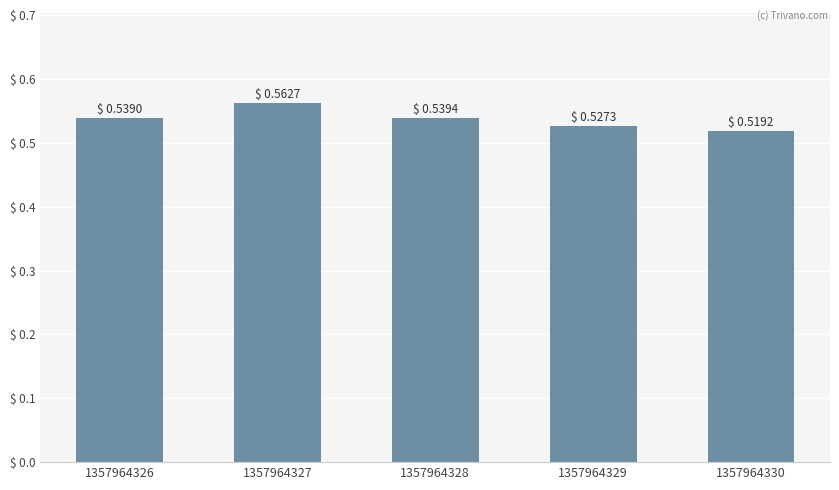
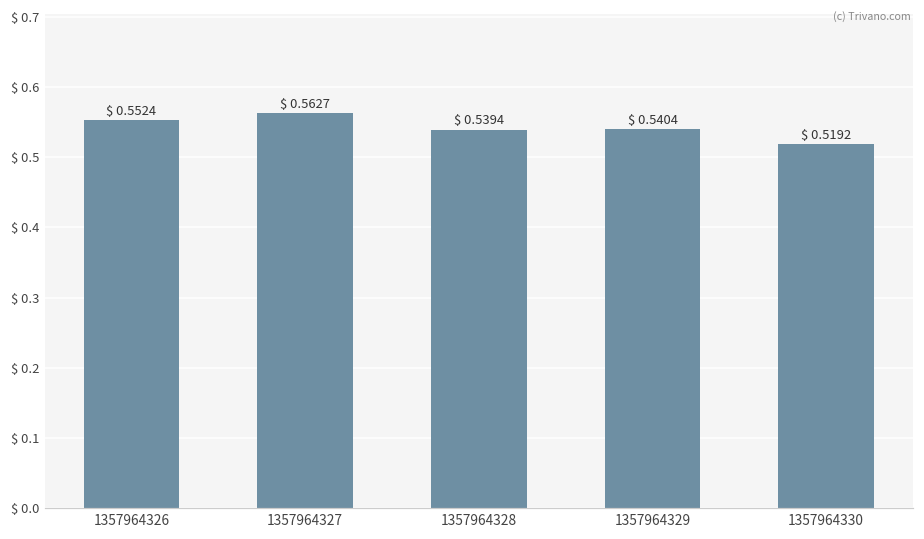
1357964326: 0.5390 -> 0.5524
1357964329: 0.5273 -> 0.5404
